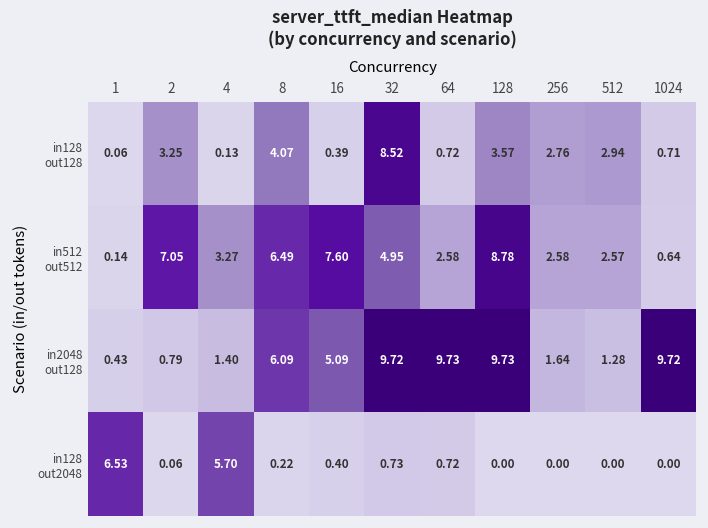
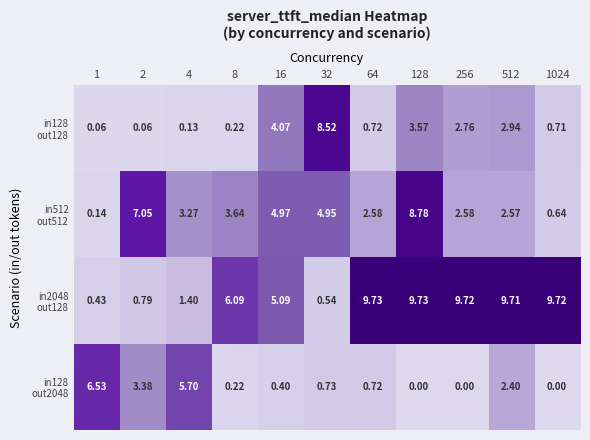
in128 out128, 2: 3.25 -> 0.06
in128 out128, 8: 4.07 -> 0.22
in128 out128, 16: 0.39 -> 4.07
in512 out512, 8: 6.49 -> 3.64
in512 out512, 16: 7.60 -> 4.97
in2048 out128, 32: 9.72 -> 0.54
in2048 out128, 256: 1.64 -> 9.72
in2048 out128, 512: 1.28 -> 9.71
in128 out2048, 2: 0.06 -> 3.38
in128 out2048, 512: 0.00 -> 2.40
